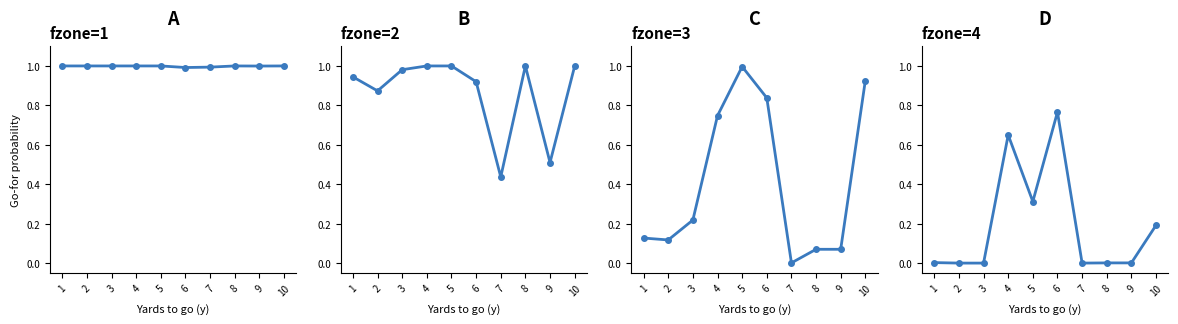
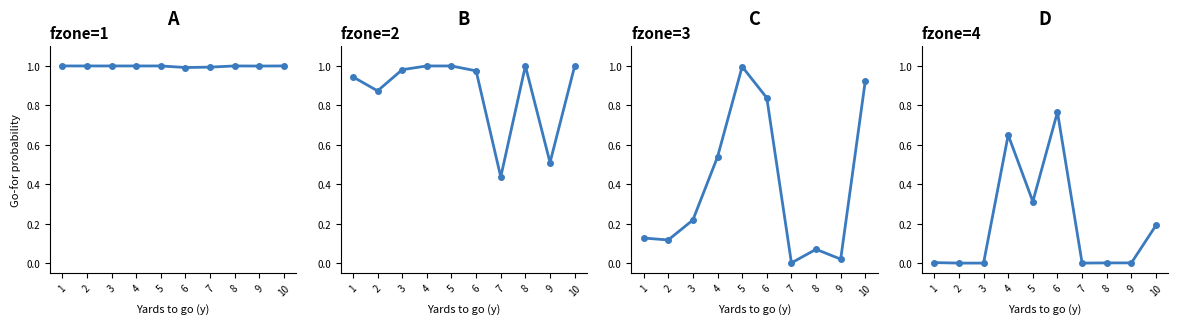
fzone=2, 6: 0.92 -> 0.98
fzone=3, 4: 0.75 -> 0.54
fzone=3, 9: 0.07 -> 0.02
